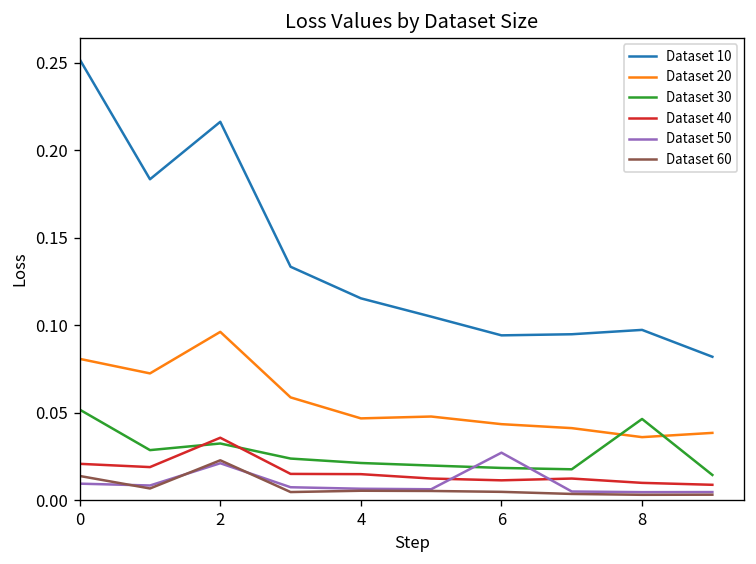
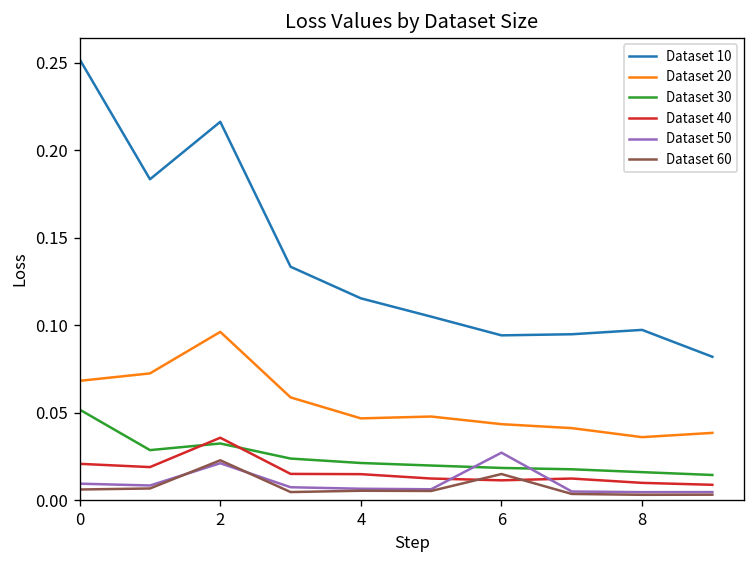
Dataset 20, 0: 0.081 -> 0.068
Dataset 60, 0: 0.014 -> 0.006
Dataset 60, 6: 0.005 -> 0.015
Dataset 30, 8: 0.046 -> 0.016
